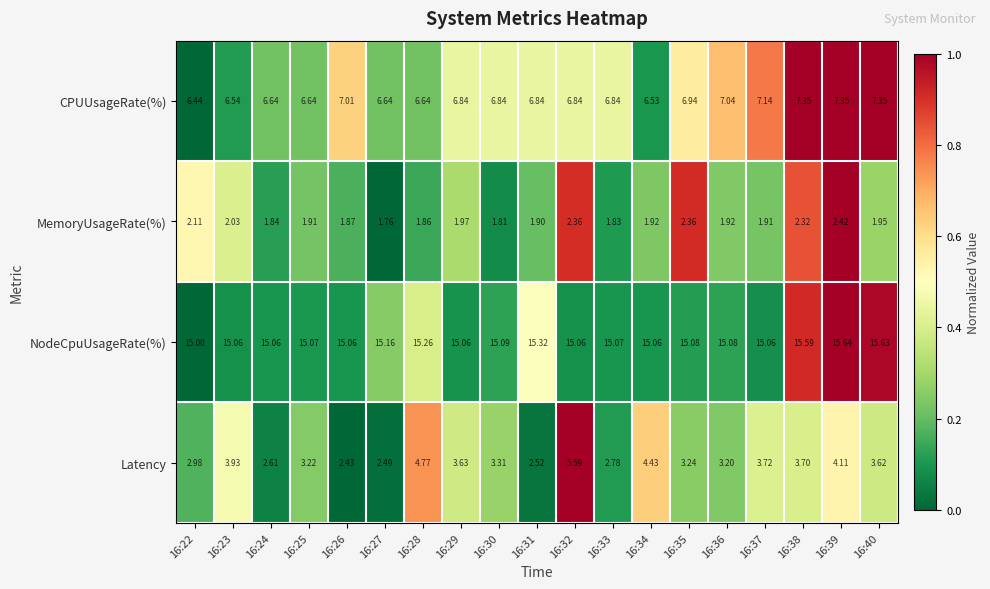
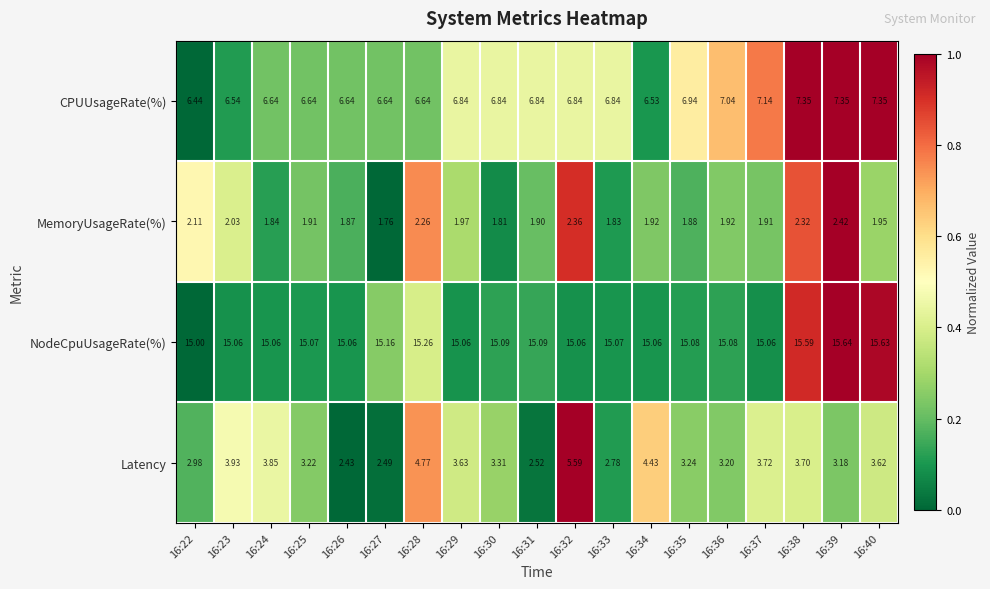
CPUUsageRate(%), 16:26: 7.01 -> 6.64
MemoryUsageRate(%), 16:28: 1.86 -> 2.26
MemoryUsageRate(%), 16:35: 2.36 -> 1.88
NodeCpuUsageRate(%), 16:31: 15.32 -> 15.09
Latency, 16:24: 2.61 -> 3.85
Latency, 16:39: 4.11 -> 3.18
